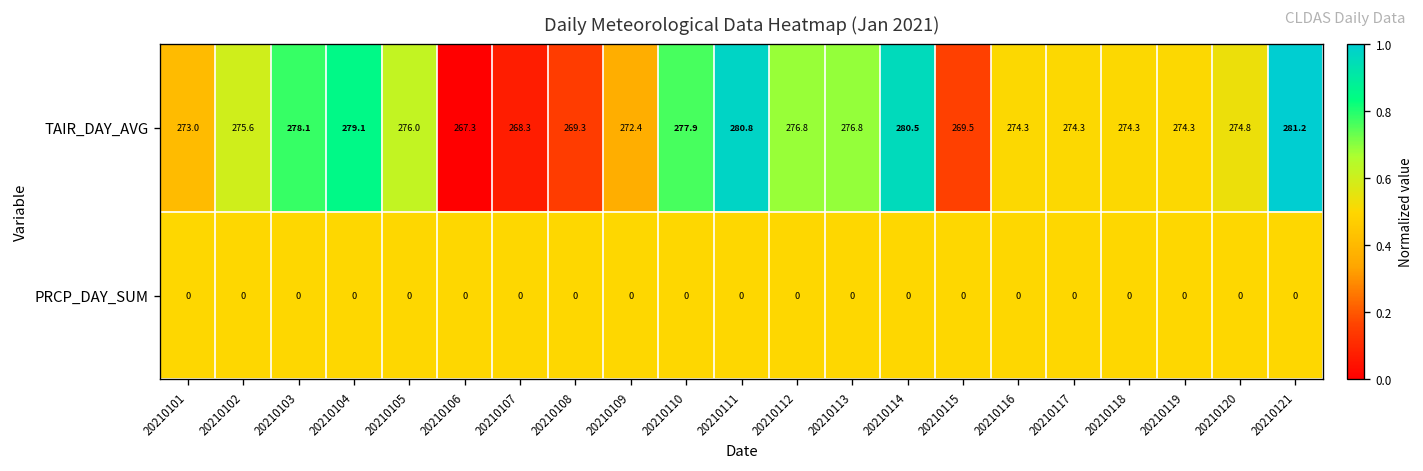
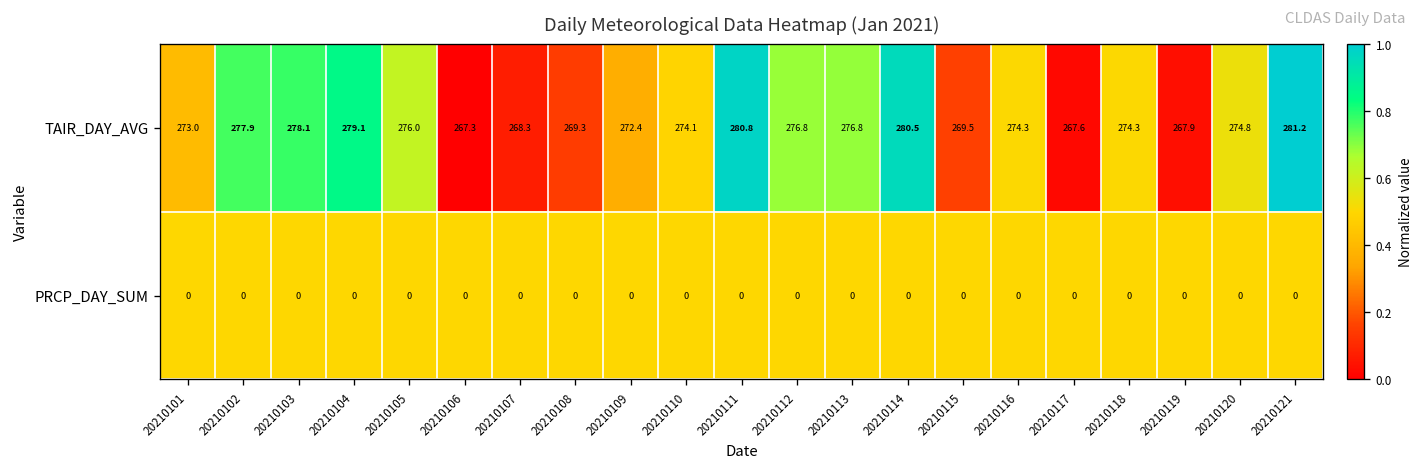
TAIR_DAY_AVG, 20210102: 275.6 -> 277.9
TAIR_DAY_AVG, 20210110: 277.9 -> 274.1
TAIR_DAY_AVG, 20210117: 274.3 -> 267.6
TAIR_DAY_AVG, 20210119: 274.3 -> 267.9
